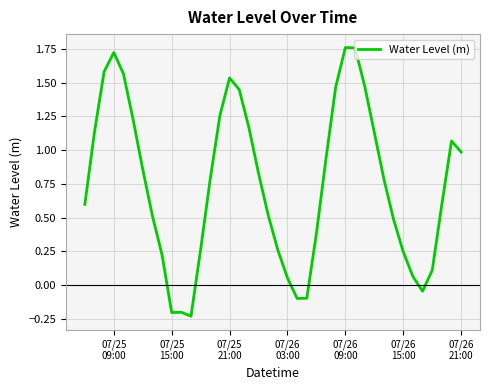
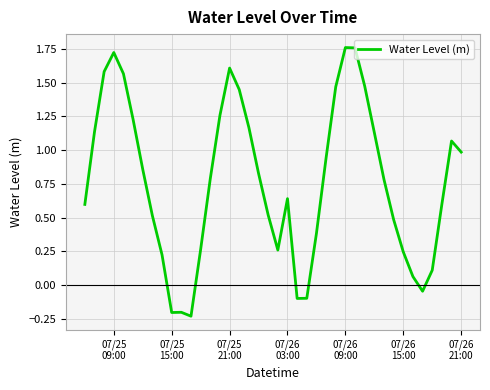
07/25 21:00: 1.54 -> 1.61
07/26 03:00: 0.05 -> 0.64
